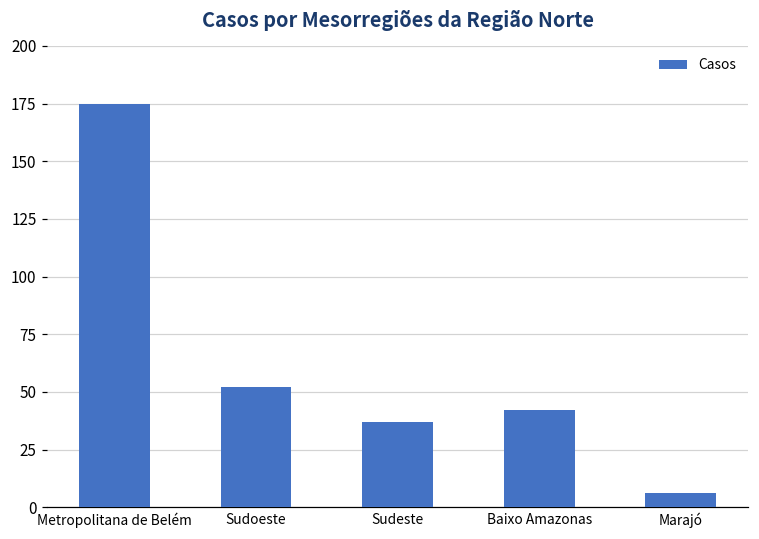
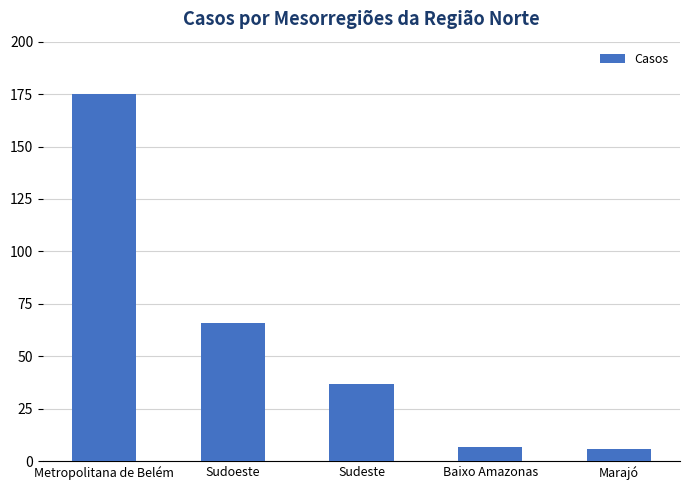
Sudoeste: 52 -> 66
Baixo Amazonas: 42 -> 7
